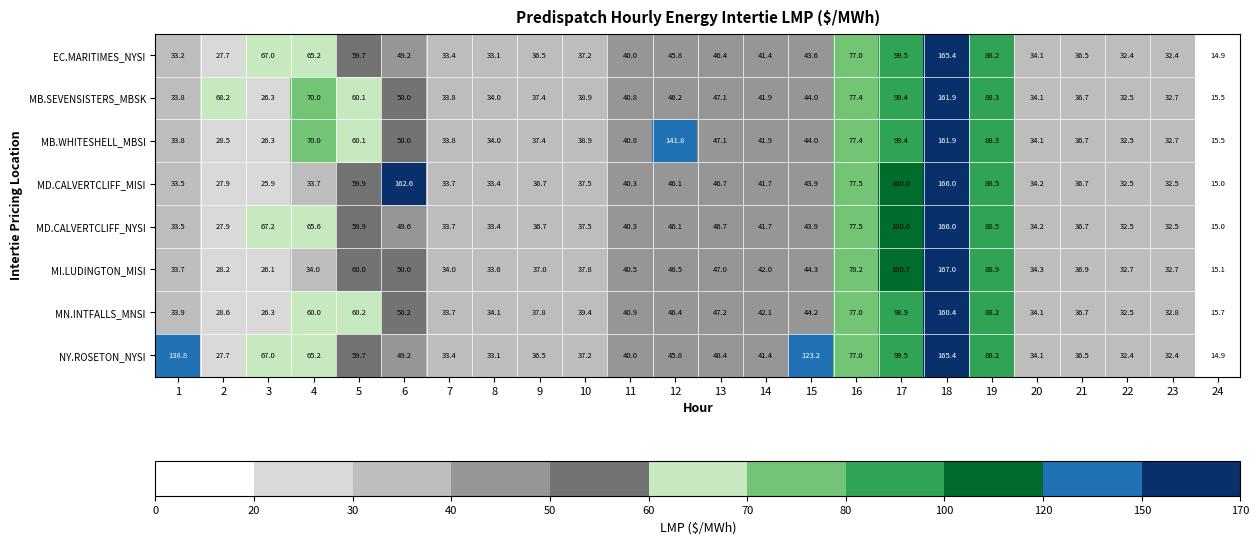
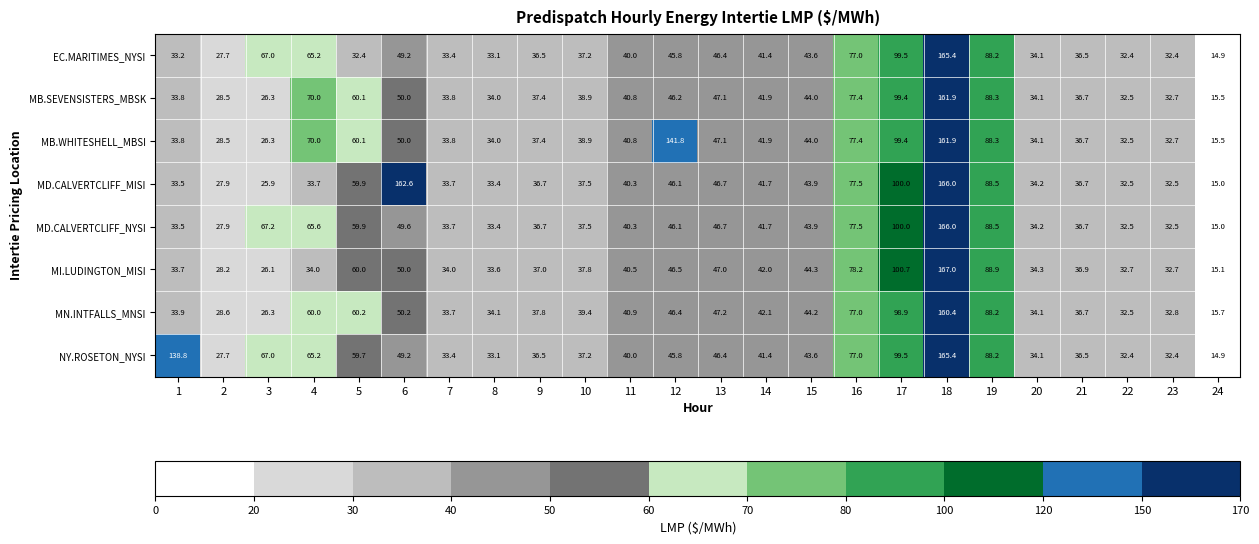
Predispatch Hourly Energy Intertie LMP ($/MWh), EC.MARITIMES_NYSI, 5: 59.7 -> 32.4
Predispatch Hourly Energy Intertie LMP ($/MWh), MB.SEVENSISTERS_MBSK, 2: 68.2 -> 28.5
Predispatch Hourly Energy Intertie LMP ($/MWh), NY.ROSETON_NYSI, 15: 123.2 -> 43.6
